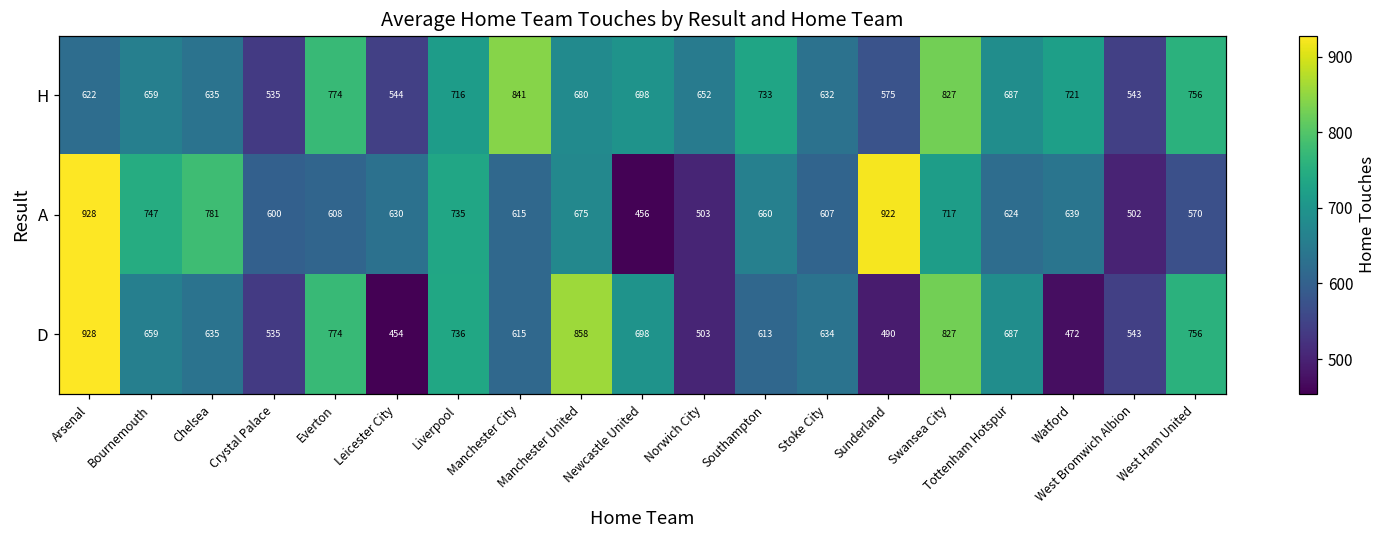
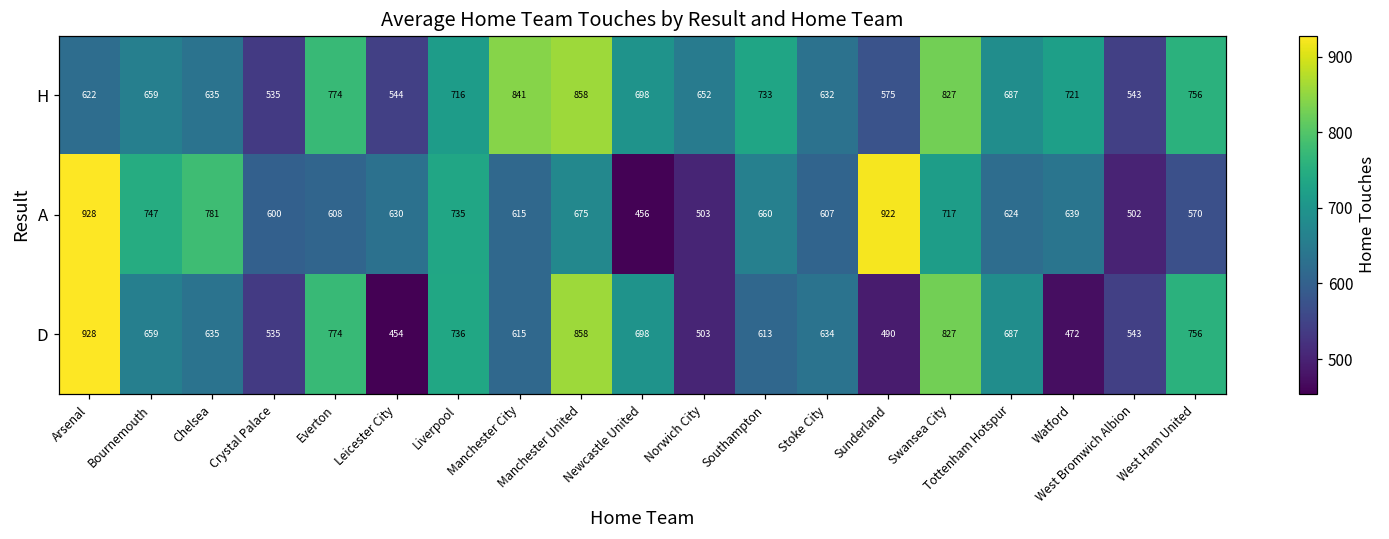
H, Manchester United: 680 -> 858
